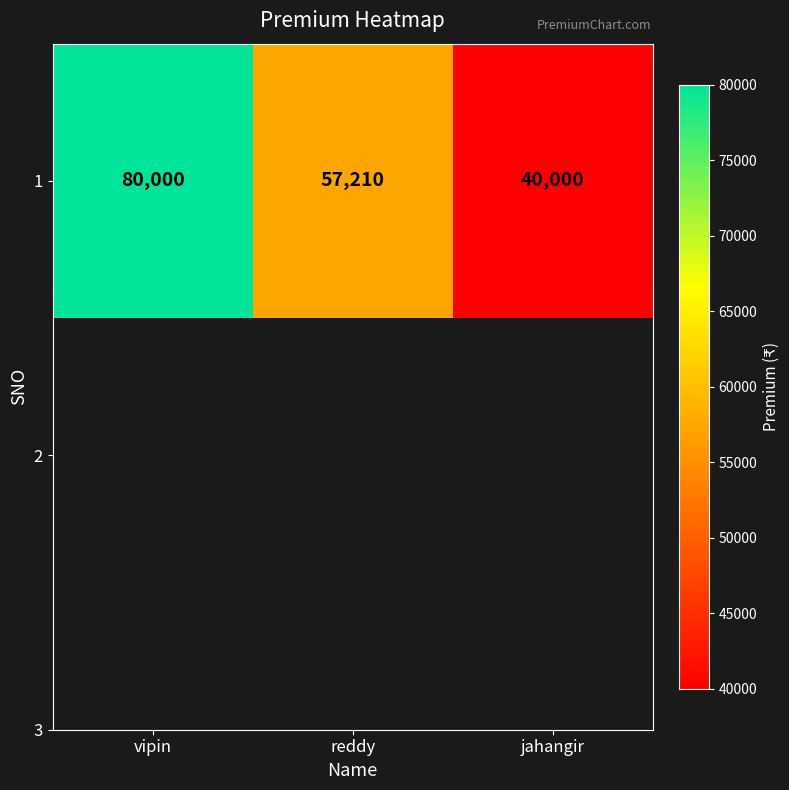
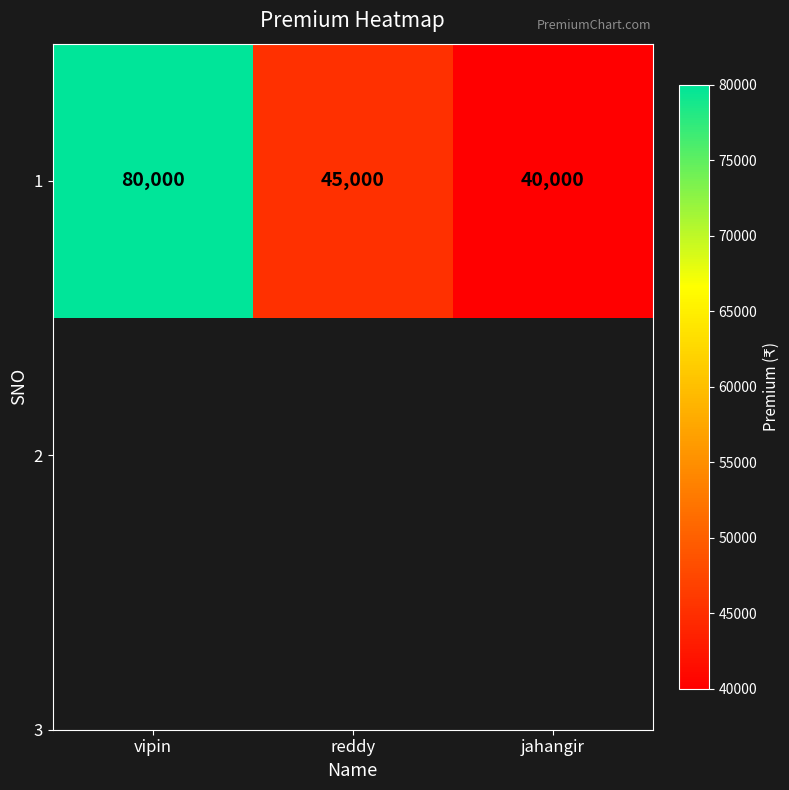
1, reddy: 57,210 -> 45,000
